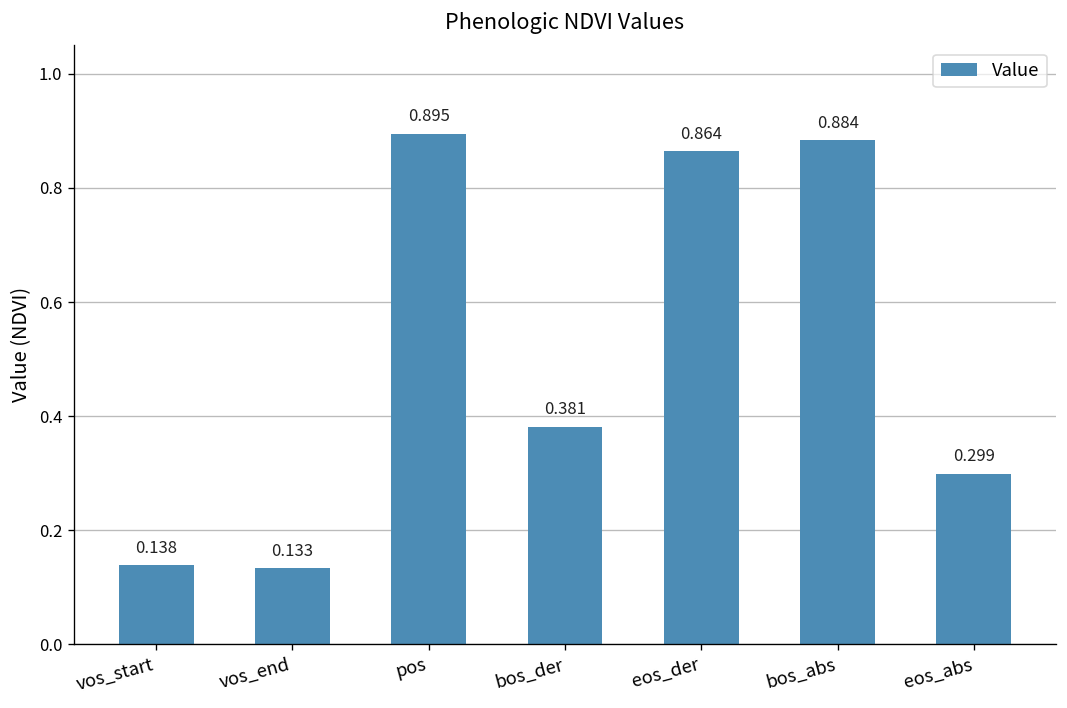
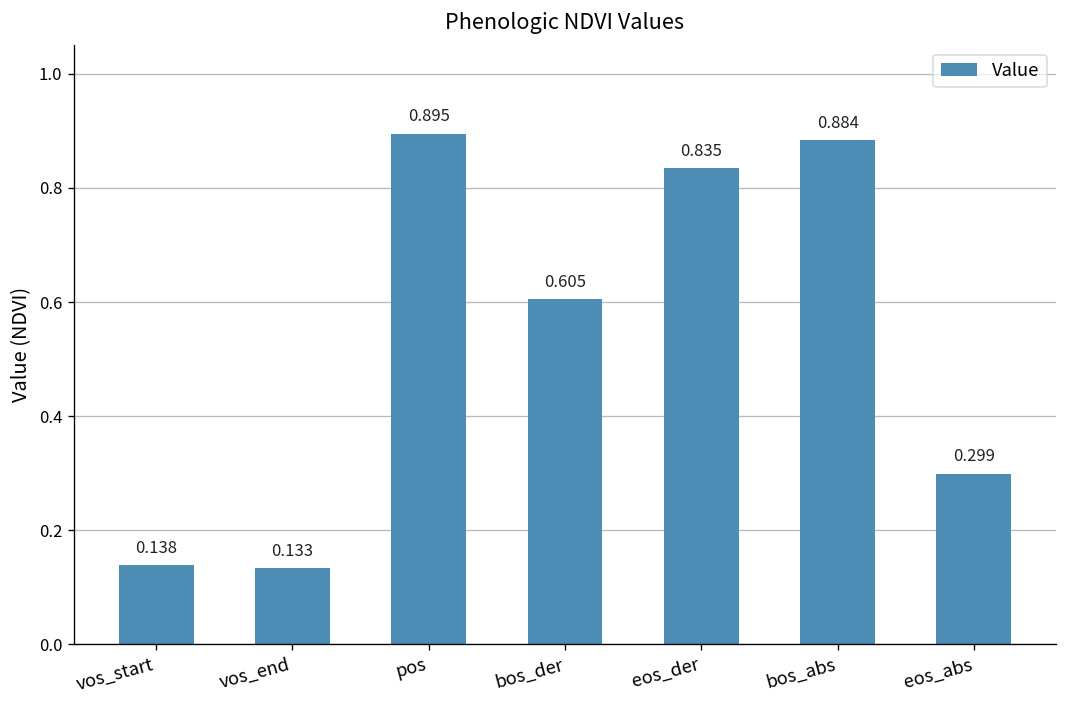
bos_der: 0.381 -> 0.605
eos_der: 0.864 -> 0.835
